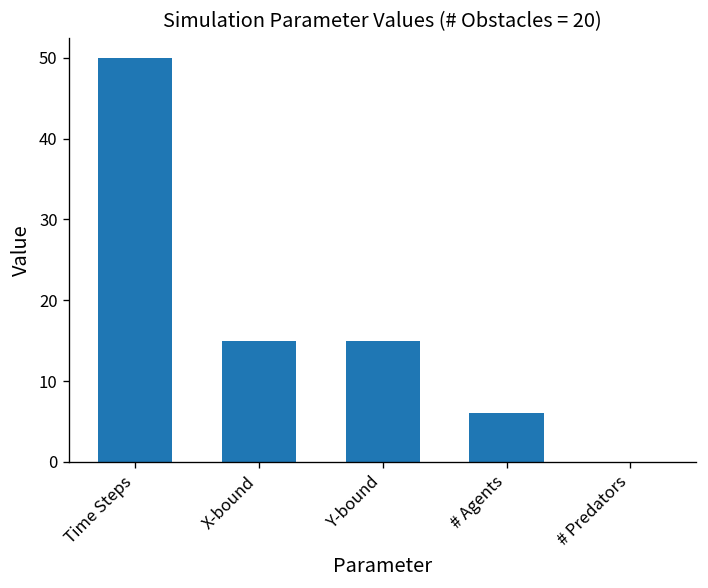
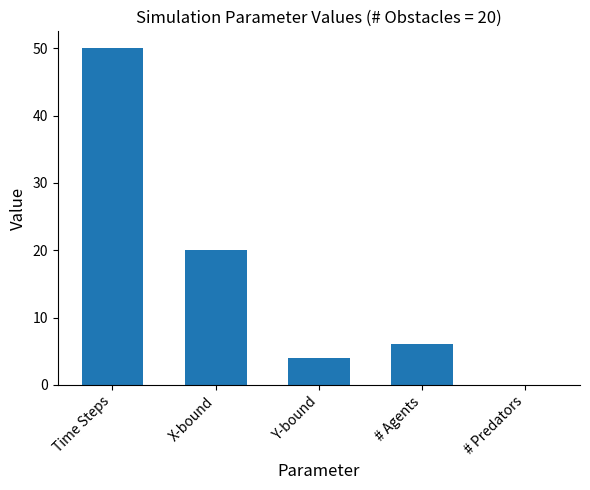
X-bound: 15 -> 20
Y-bound: 15 -> 4
